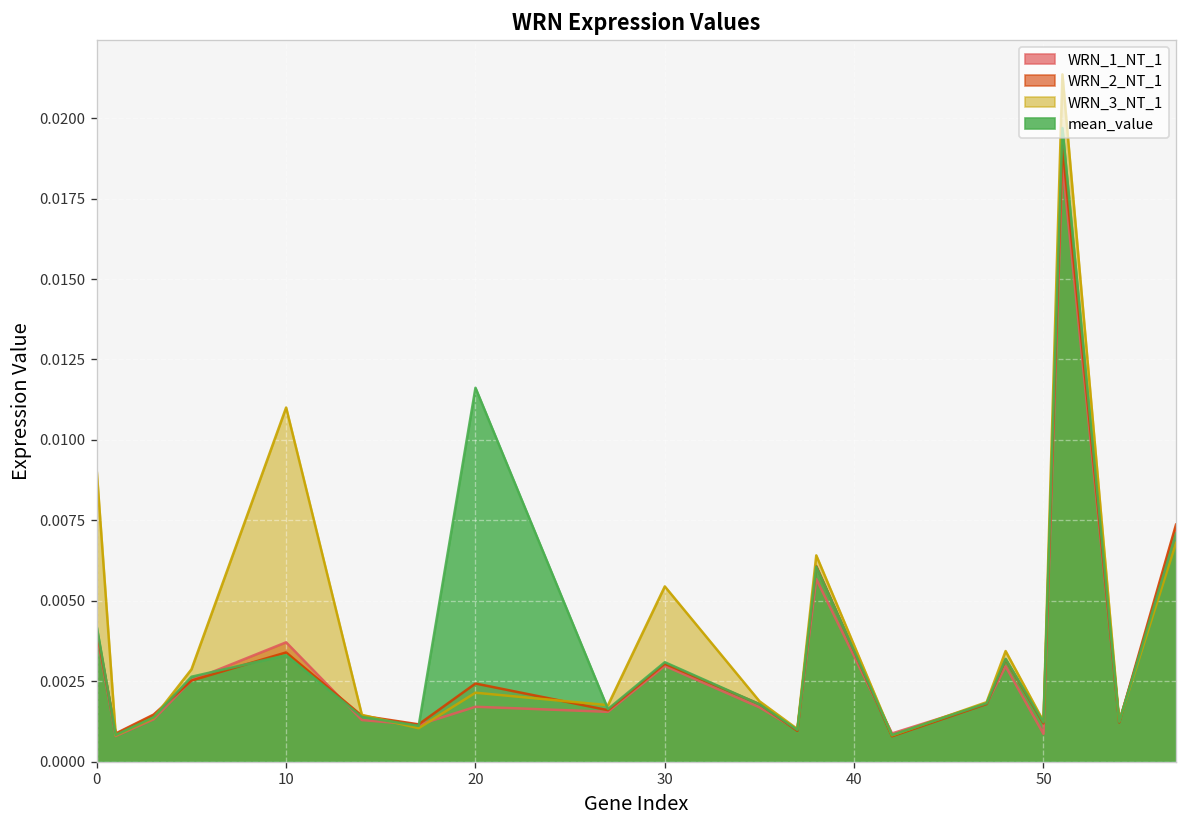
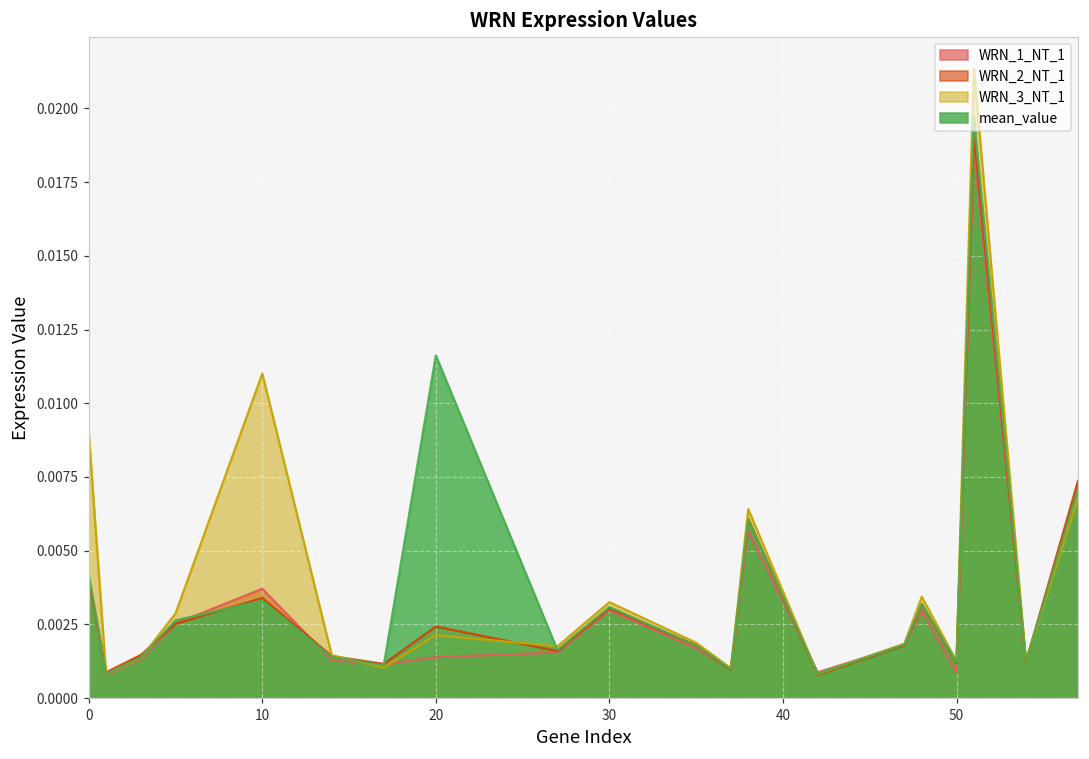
WRN_1_NT_1, 20: 0.0017 -> 0.0014
WRN_3_NT_1, 30: 0.0054 -> 0.0033
